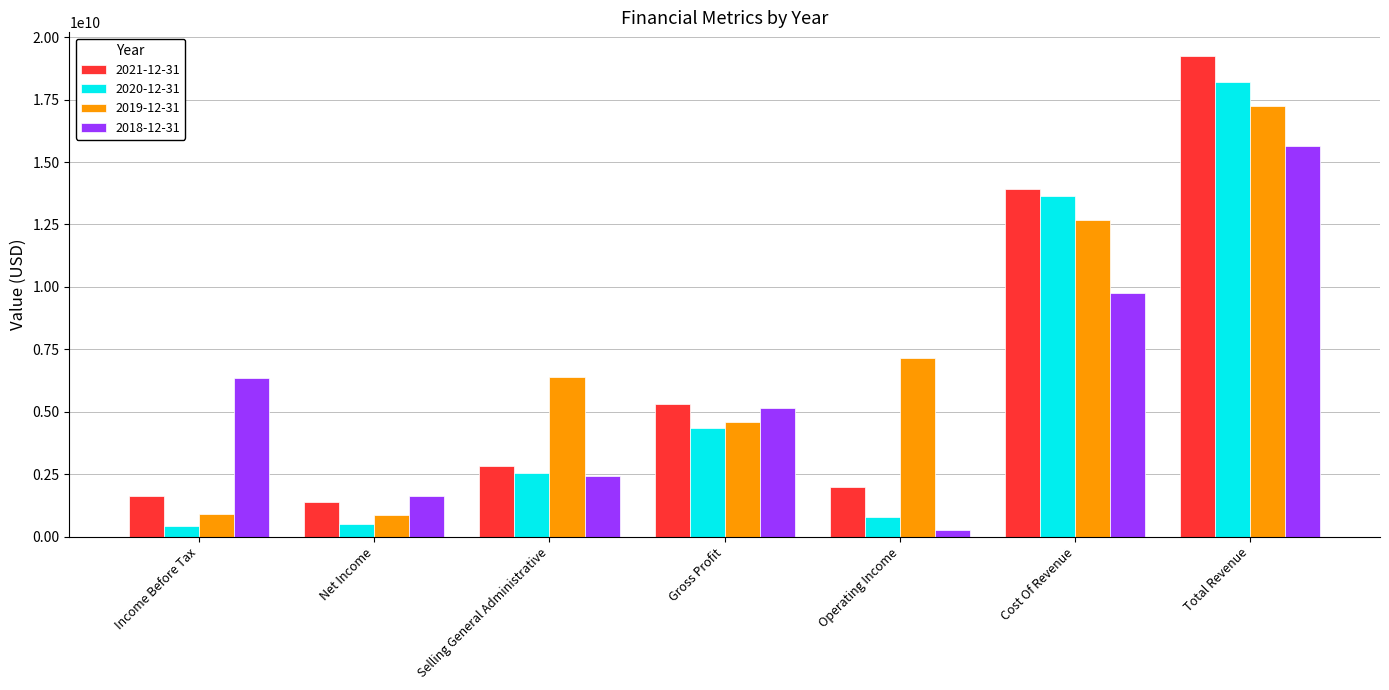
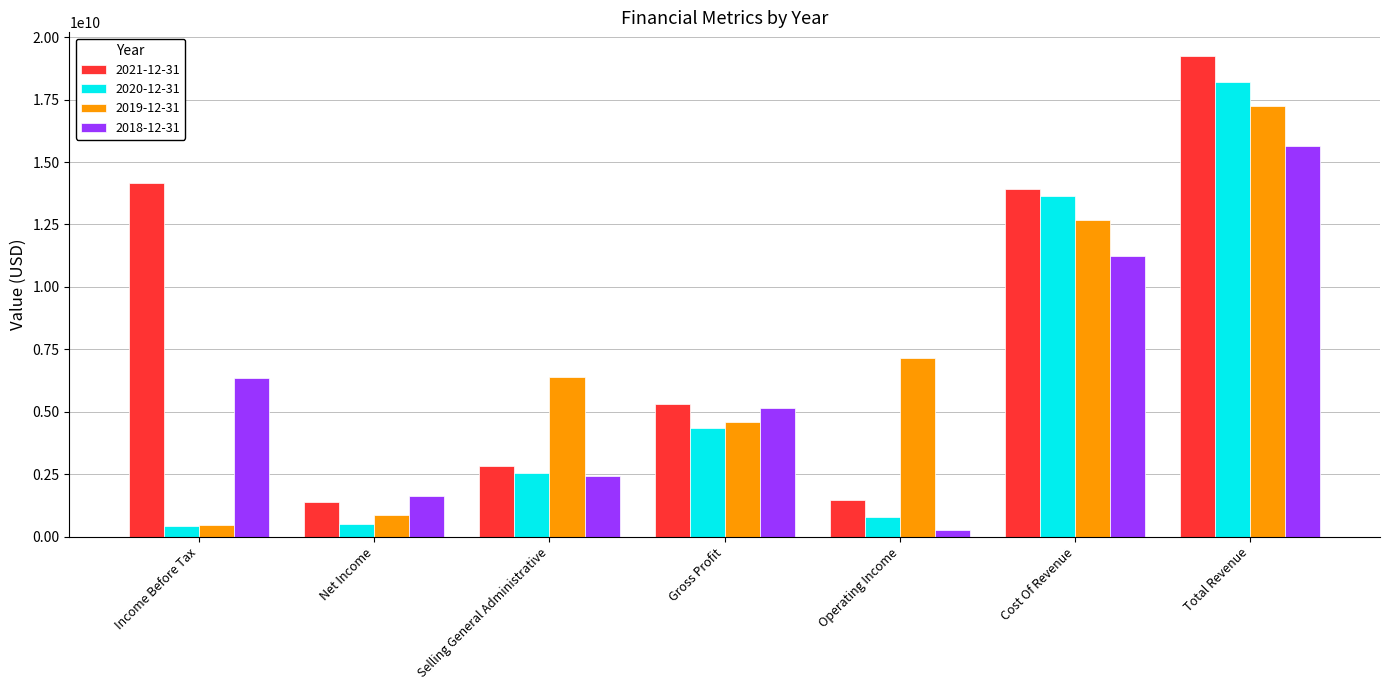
2021-12-31, Income Before Tax: 1600000000 -> 14100000000
2019-12-31, Income Before Tax: 900000000 -> 500000000
2021-12-31, Operating Income: 2000000000 -> 1500000000
2018-12-31, Cost Of Revenue: 9800000000 -> 11300000000
